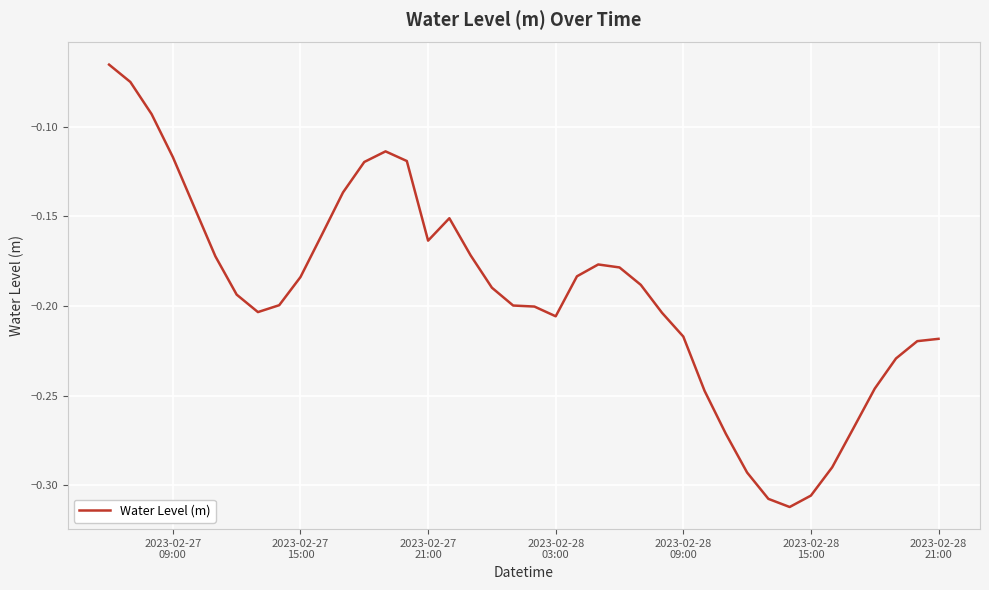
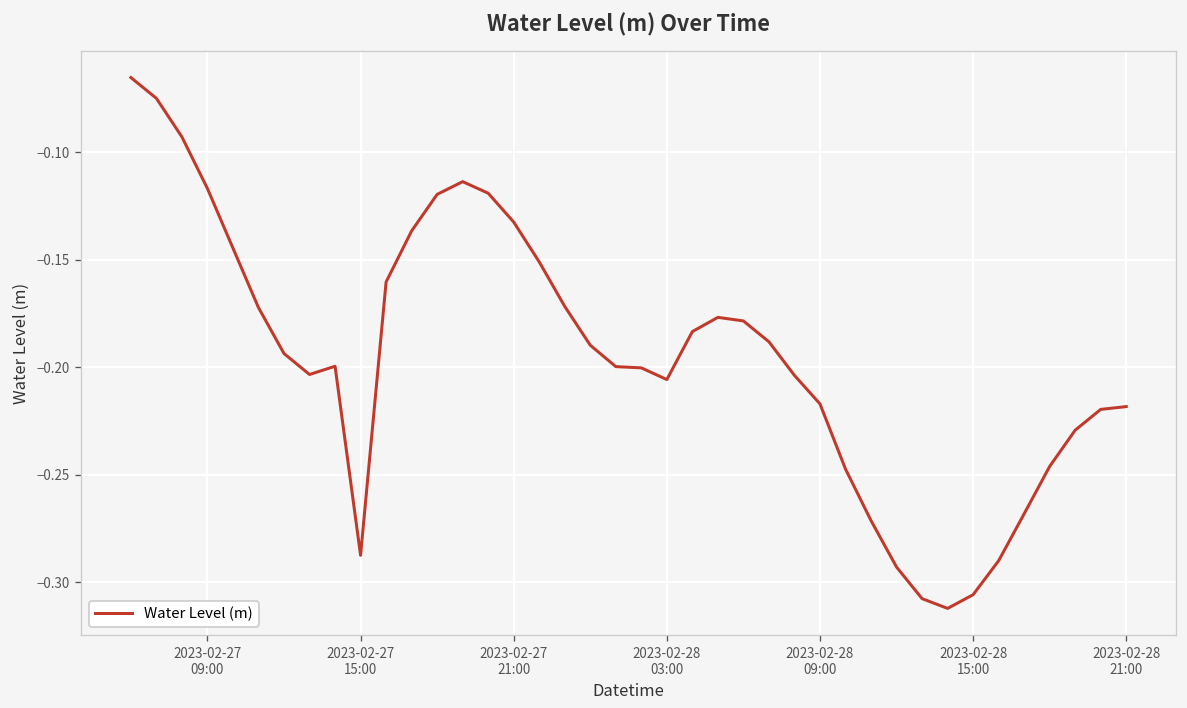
2023-02-27 15:00: -0.184 -> -0.287
2023-02-27 21:00: -0.164 -> -0.133
